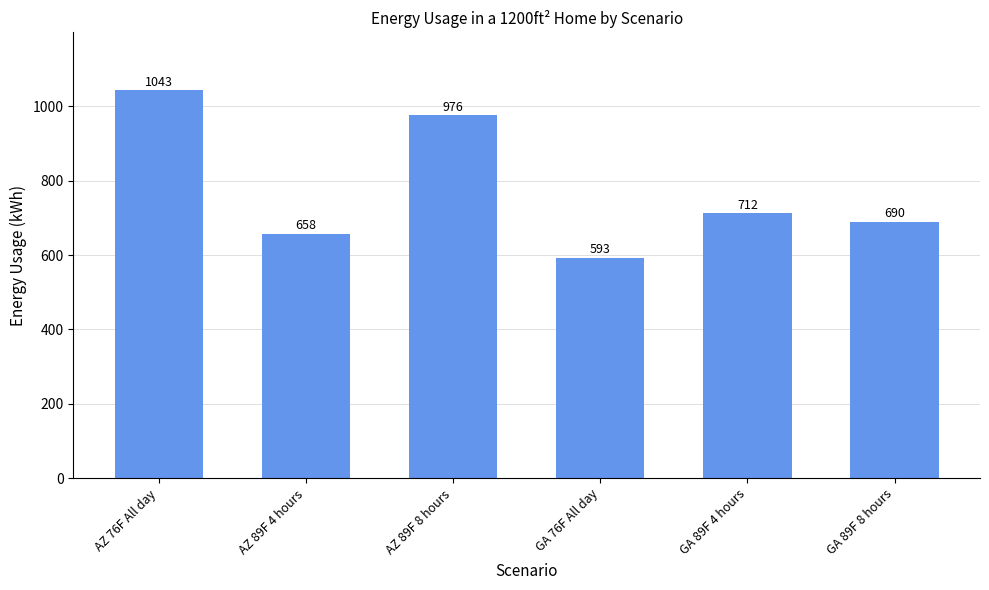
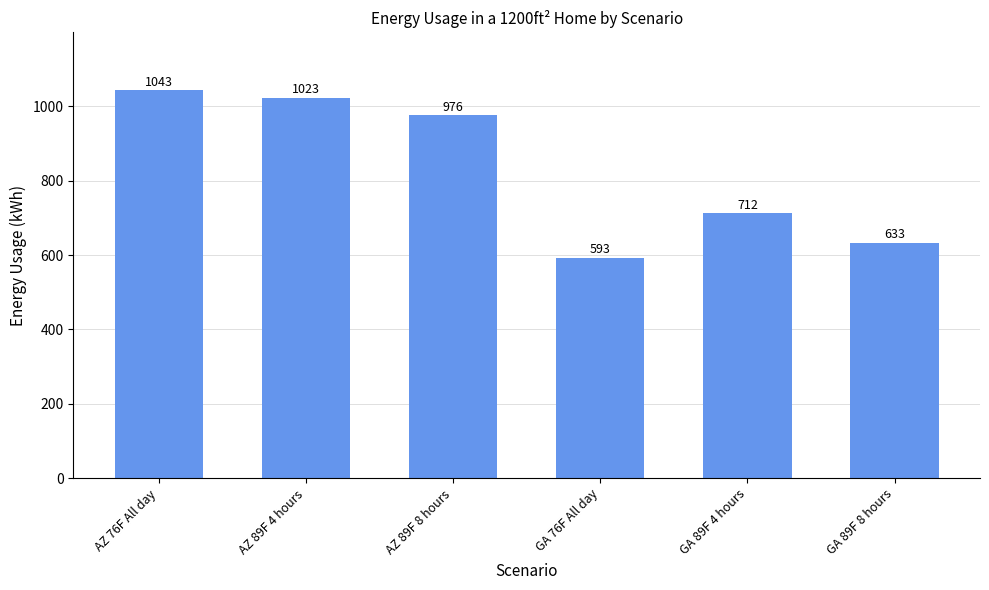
AZ 89F 4 hours: 658 -> 1023
GA 89F 8 hours: 690 -> 633
